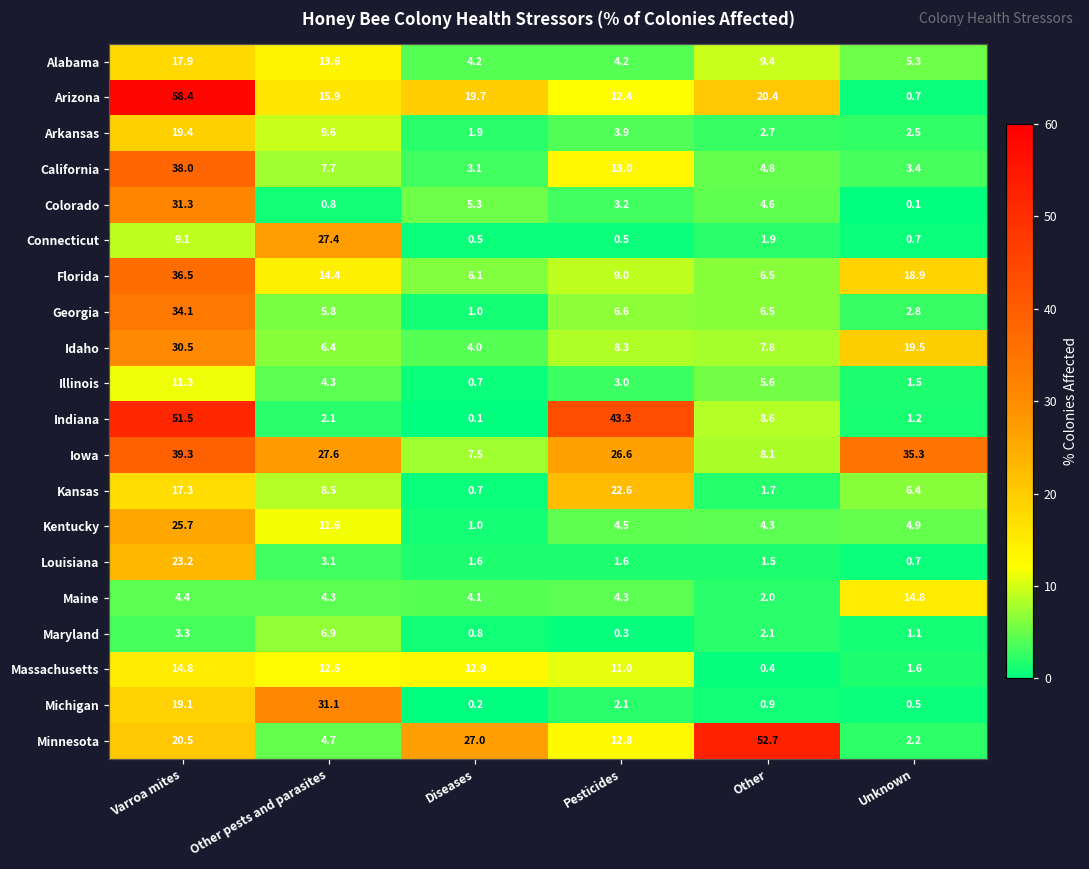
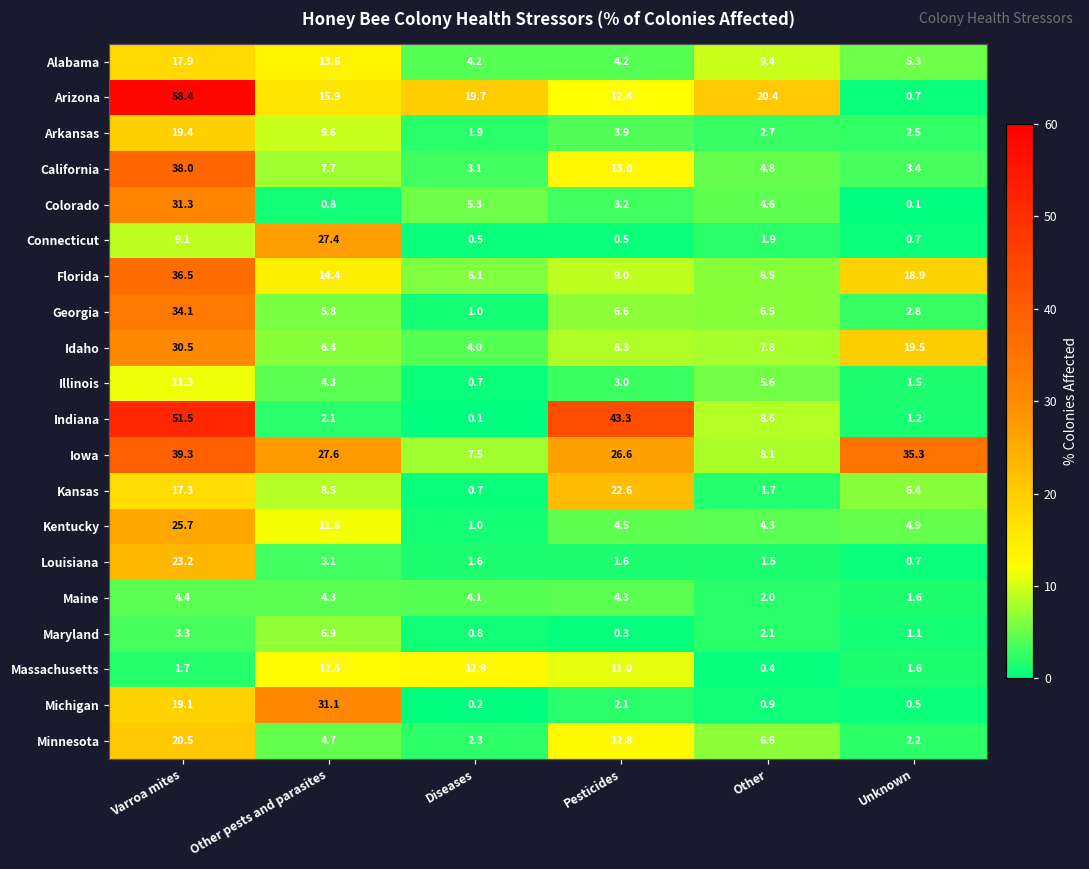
Maine, Unknown: 14.8 -> 1.6
Massachusetts, Varroa mites: 14.8 -> 1.7
Minnesota, Diseases: 27.0 -> 2.3
Minnesota, Other: 52.7 -> 6.6
